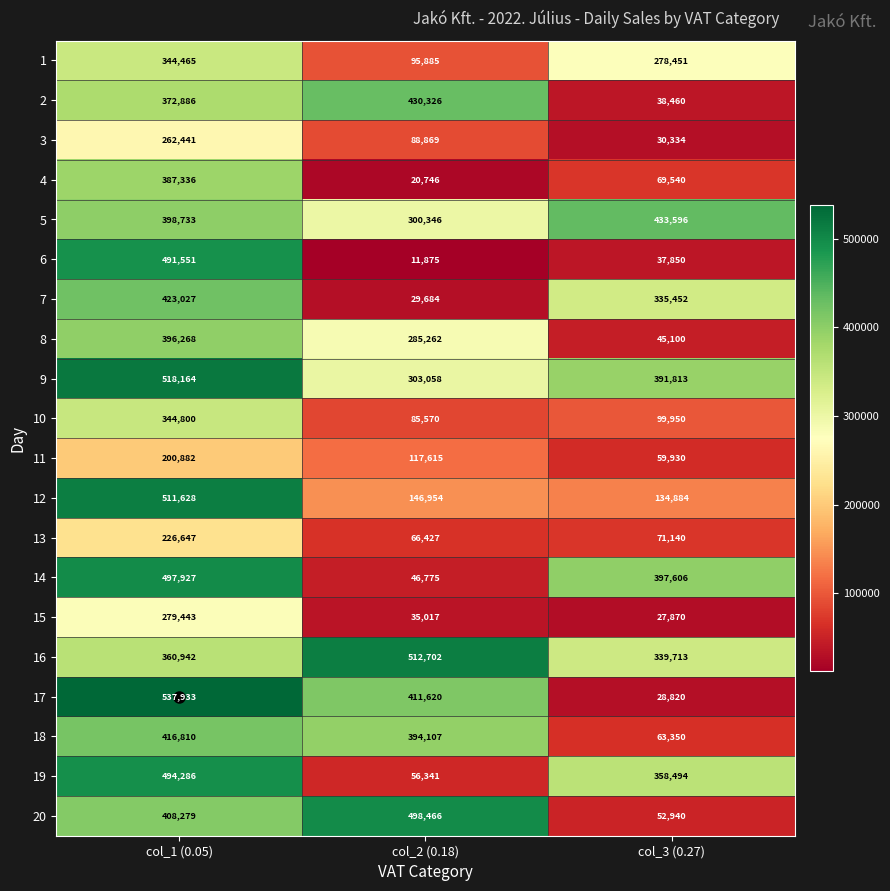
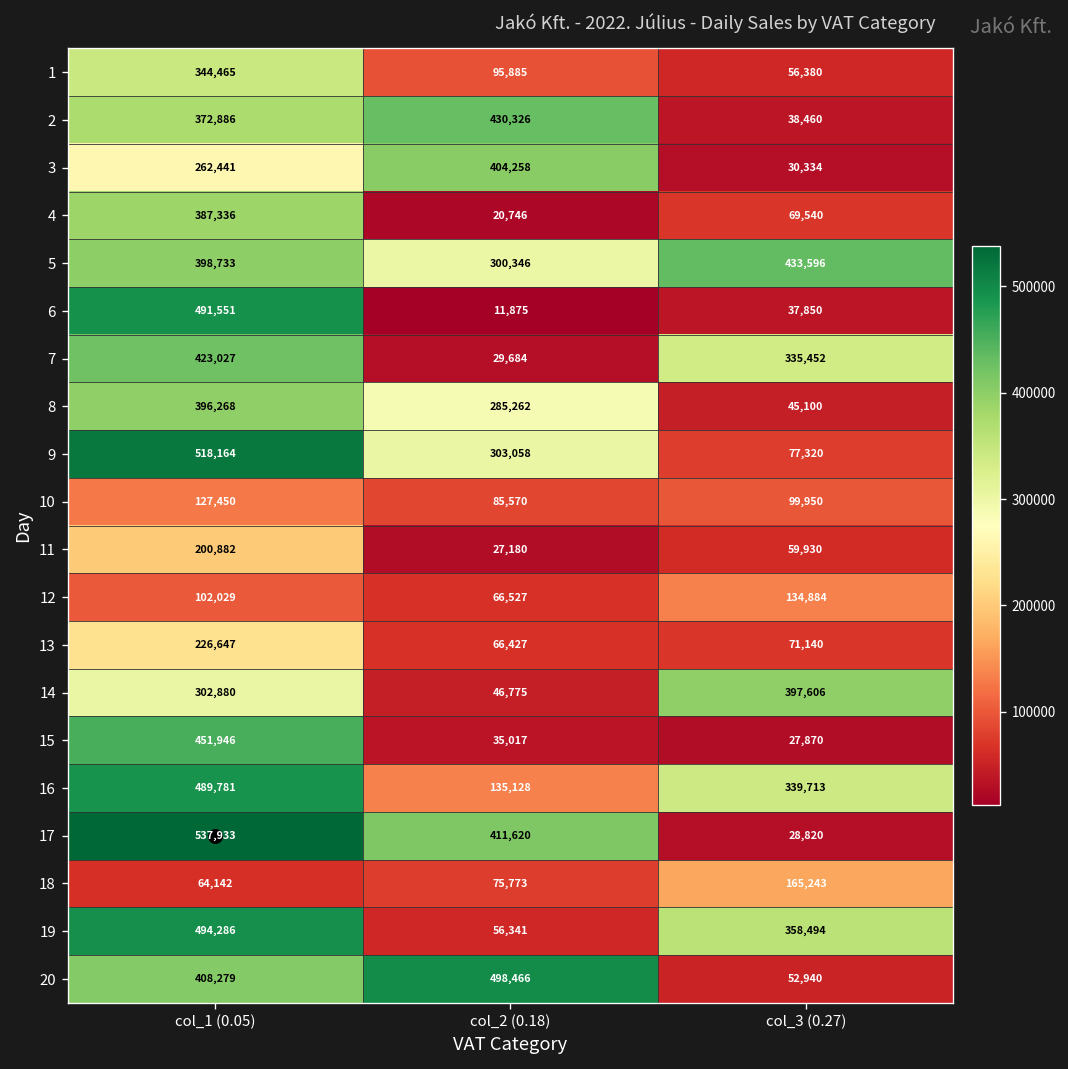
1, col_3 (0.27): 278,451 -> 56,380
3, col_2 (0.18): 88,869 -> 404,258
9, col_3 (0.27): 391,813 -> 77,320
10, col_1 (0.05): 344,800 -> 127,450
11, col_2 (0.18): 117,615 -> 27,180
12, col_1 (0.05): 511,628 -> 102,029
12, col_2 (0.18): 146,954 -> 66,527
14, col_1 (0.05): 497,927 -> 302,880
15, col_1 (0.05): 279,443 -> 451,946
16, col_1 (0.05): 360,942 -> 489,781
16, col_2 (0.18): 512,702 -> 135,128
18, col_1 (0.05): 416,810 -> 64,142
18, col_2 (0.18): 394,107 -> 75,773
18, col_3 (0.27): 63,350 -> 165,243
